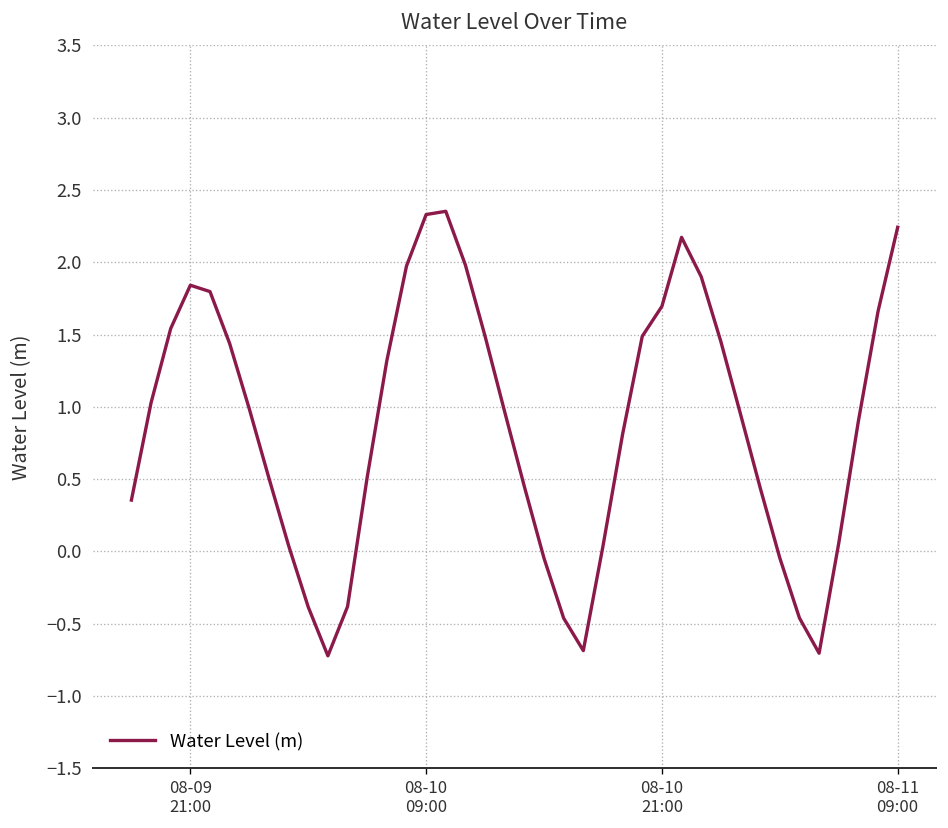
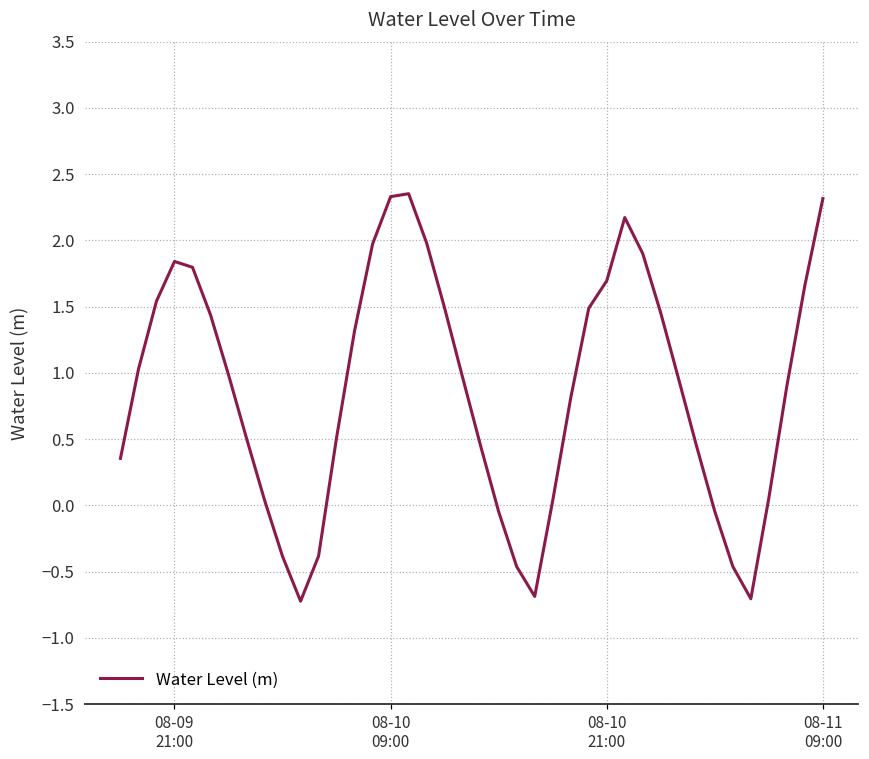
08-11 09:00: 2.24 -> 2.32
